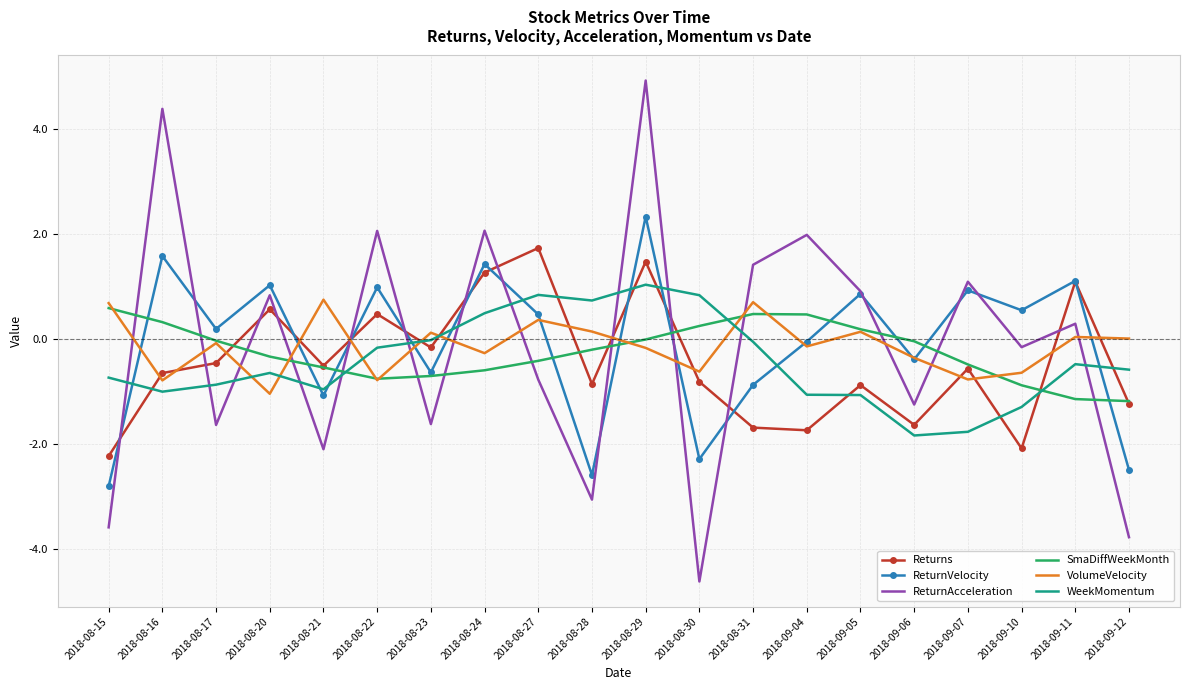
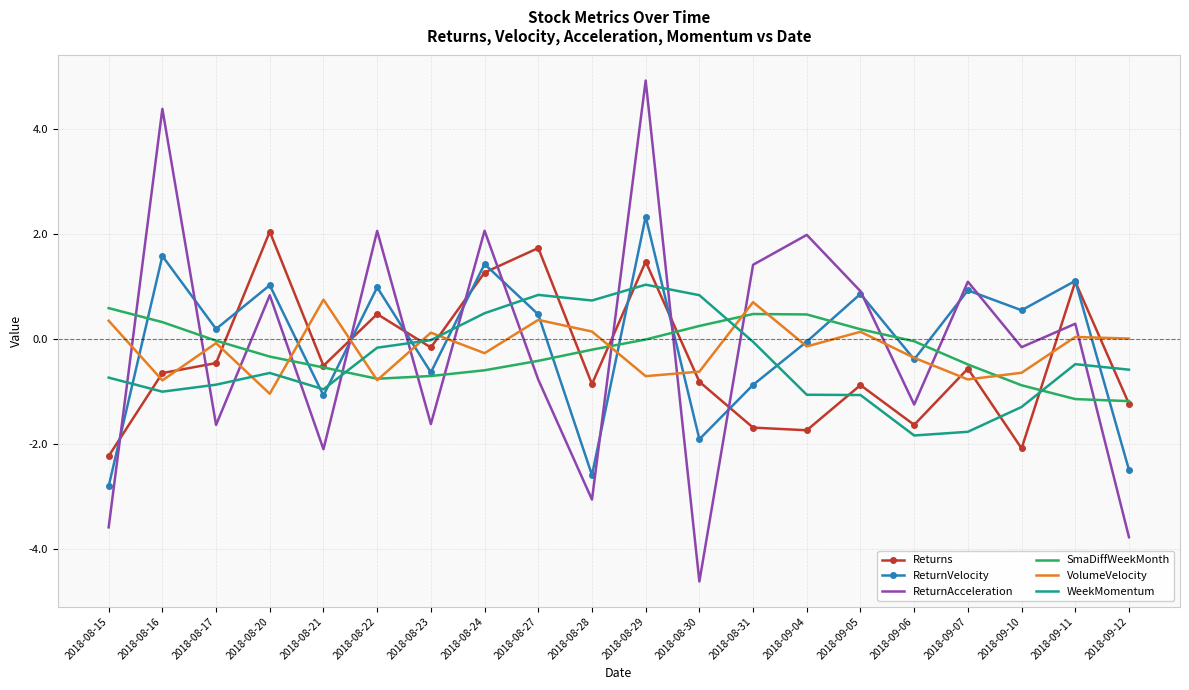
VolumeVelocity, 2018-08-15: 0.7 -> 0.3
Returns, 2018-08-20: 0.6 -> 2.0
VolumeVelocity, 2018-08-29: -0.2 -> -0.7
ReturnVelocity, 2018-08-30: -2.3 -> -1.9
